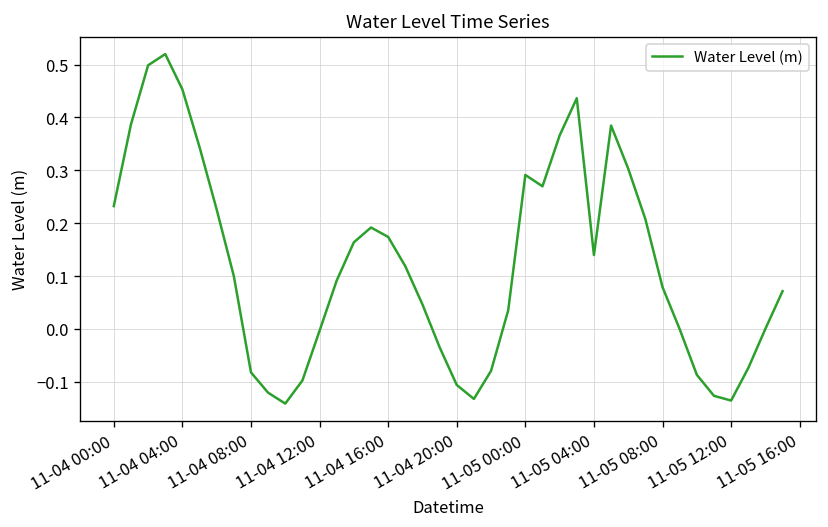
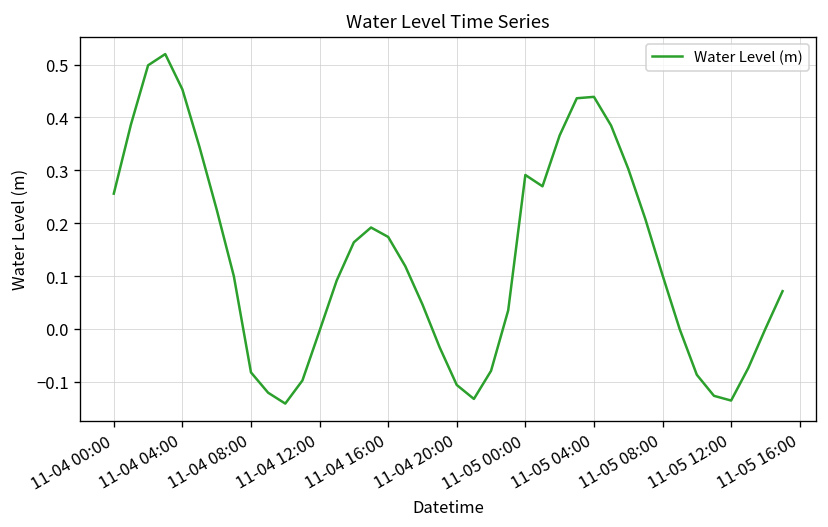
11-04 00:00: 0.23 -> 0.26
11-05 04:00: 0.14 -> 0.44
11-05 08:00: 0.08 -> 0.10
